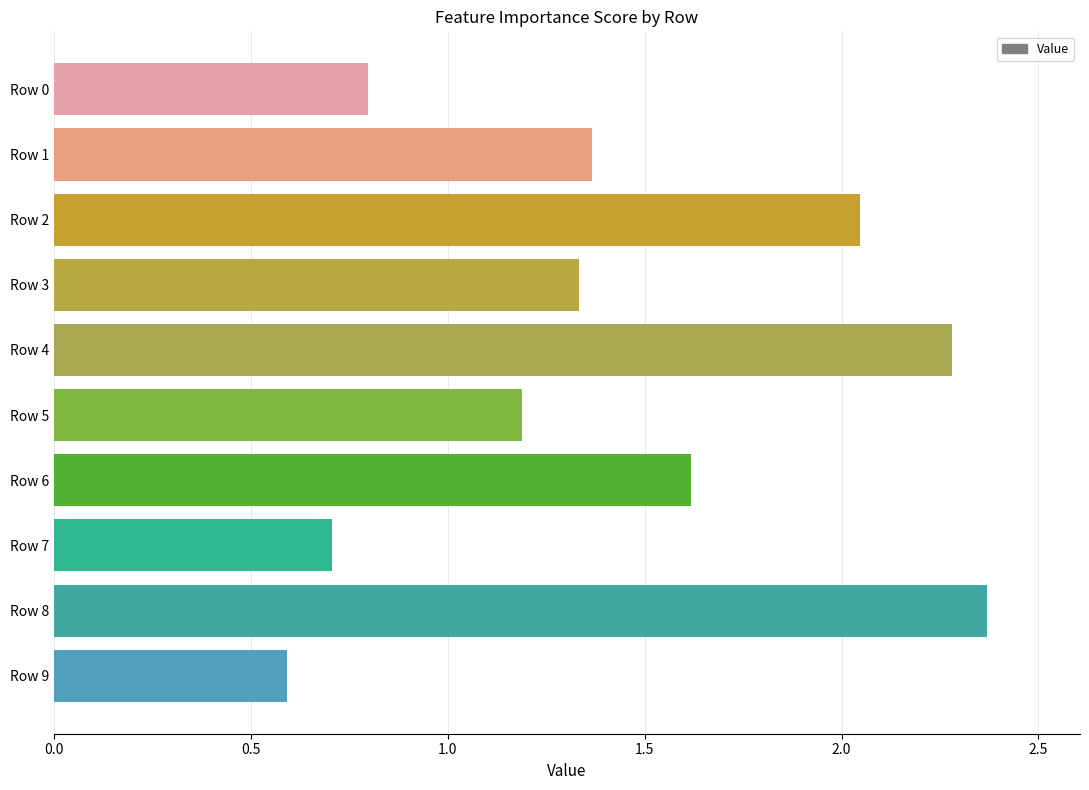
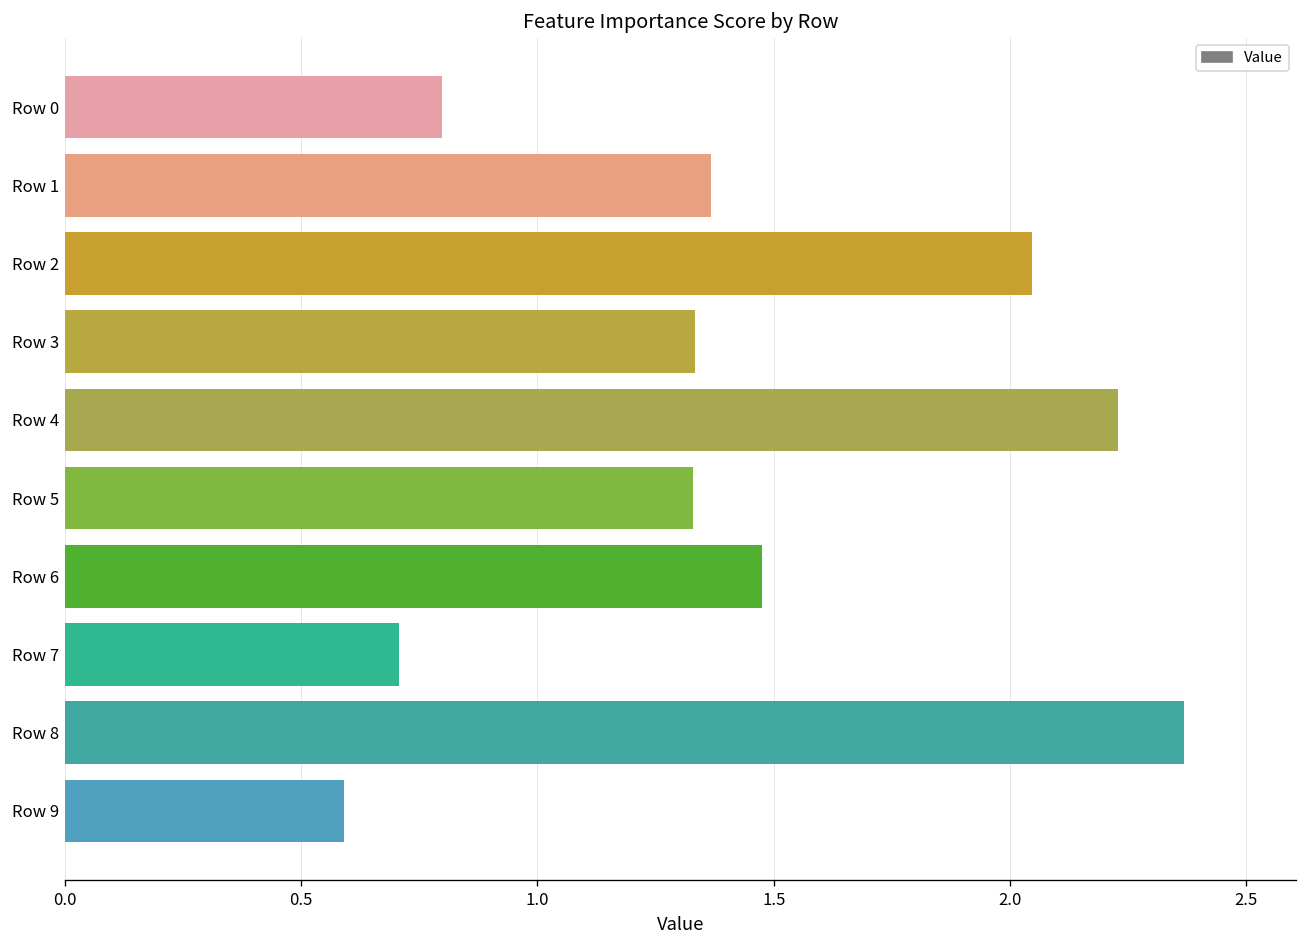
Row 4: 2.28 -> 2.23
Row 5: 1.19 -> 1.33
Row 6: 1.62 -> 1.47
